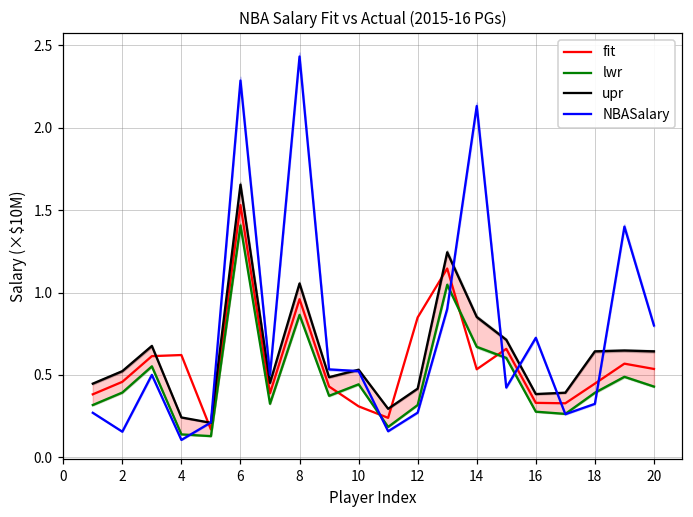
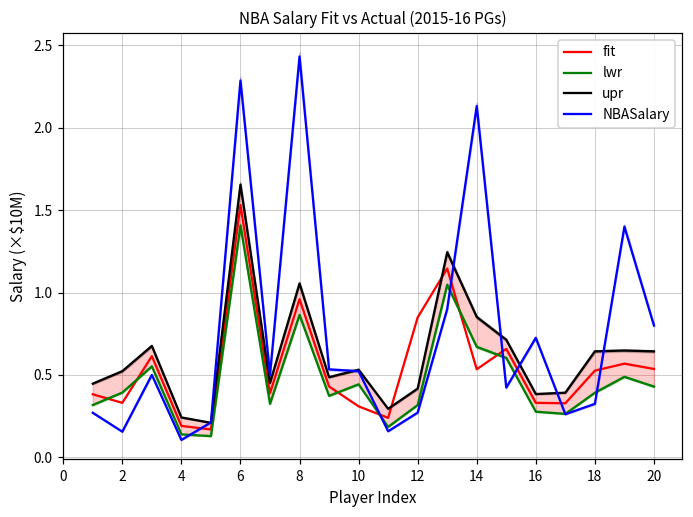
fit, 2: 0.46 -> 0.33
fit, 4: 0.62 -> 0.19
fit, 18: 0.45 -> 0.53
